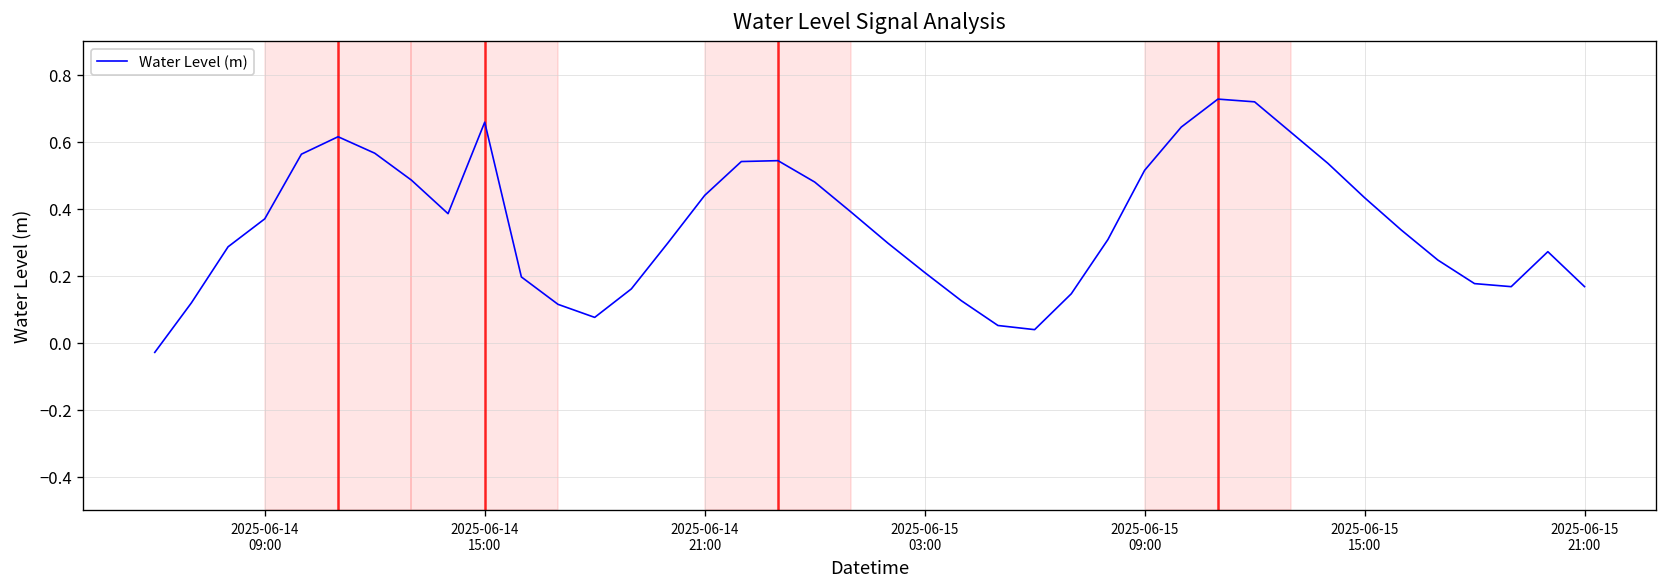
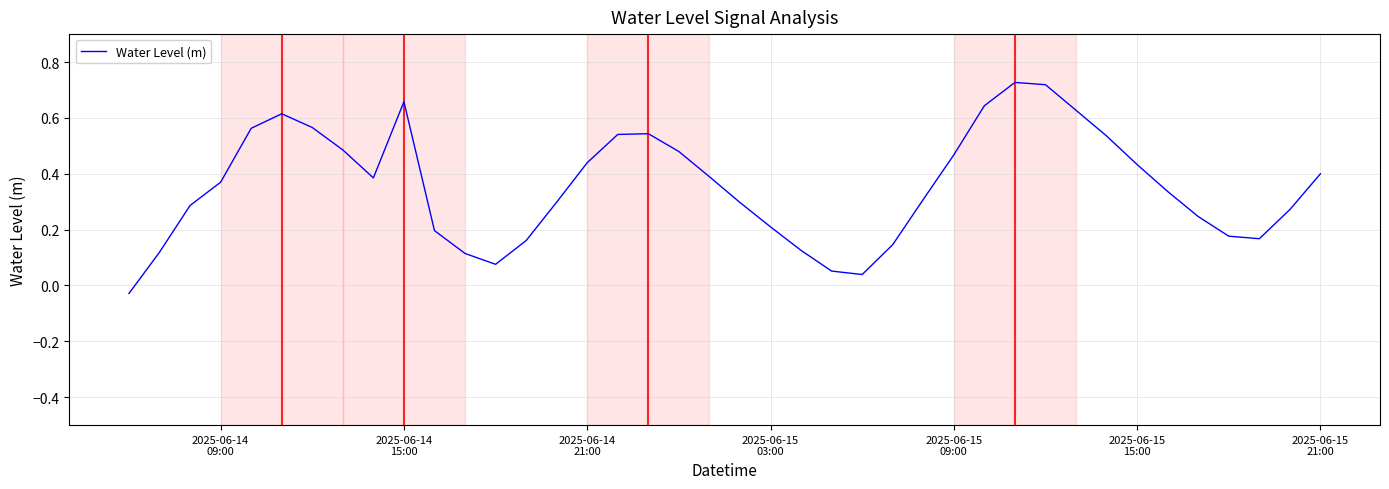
2025-06-15 09:00: 0.51 -> 0.47
2025-06-15 21:00: 0.17 -> 0.40
